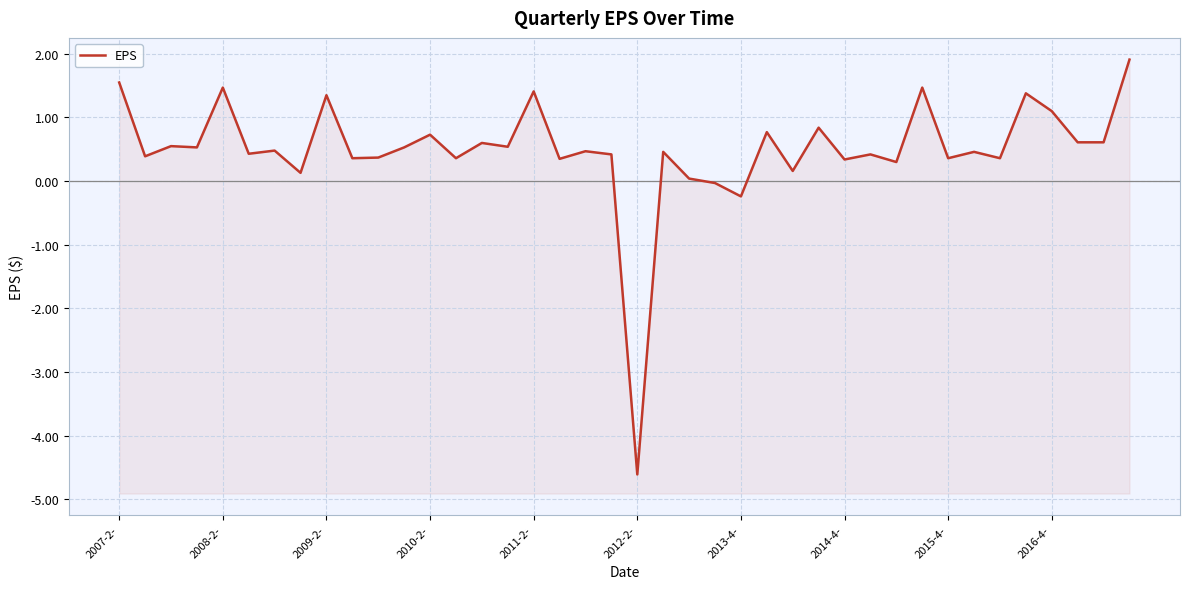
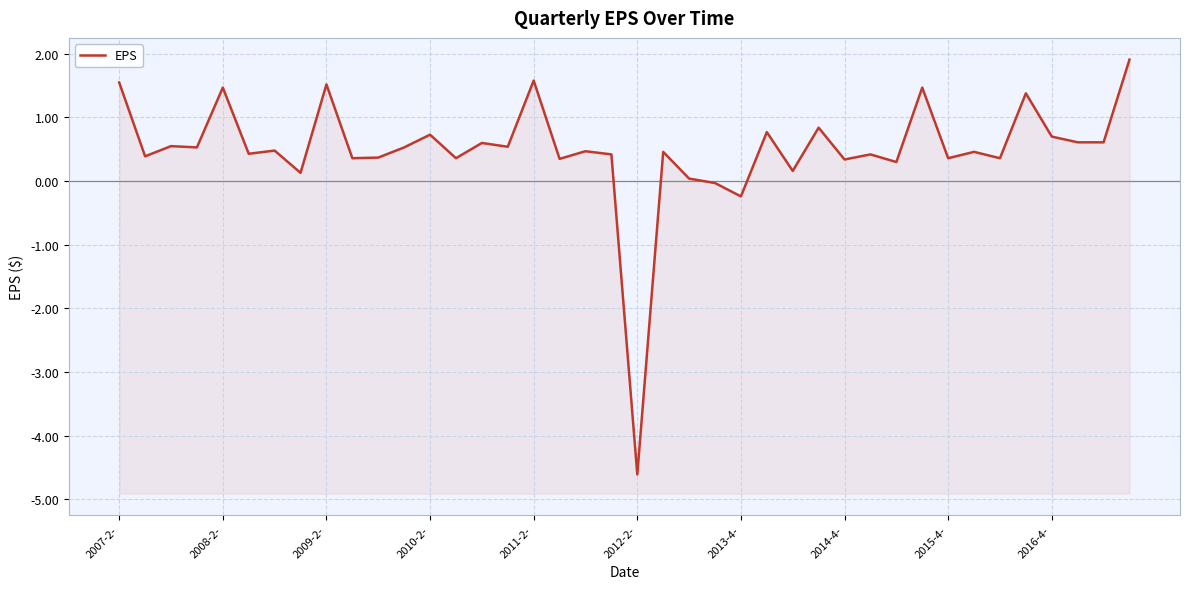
2009-2-: 1.4 -> 1.5
2011-2-: 1.4 -> 1.6
2016-4-: 1.1 -> 0.7
